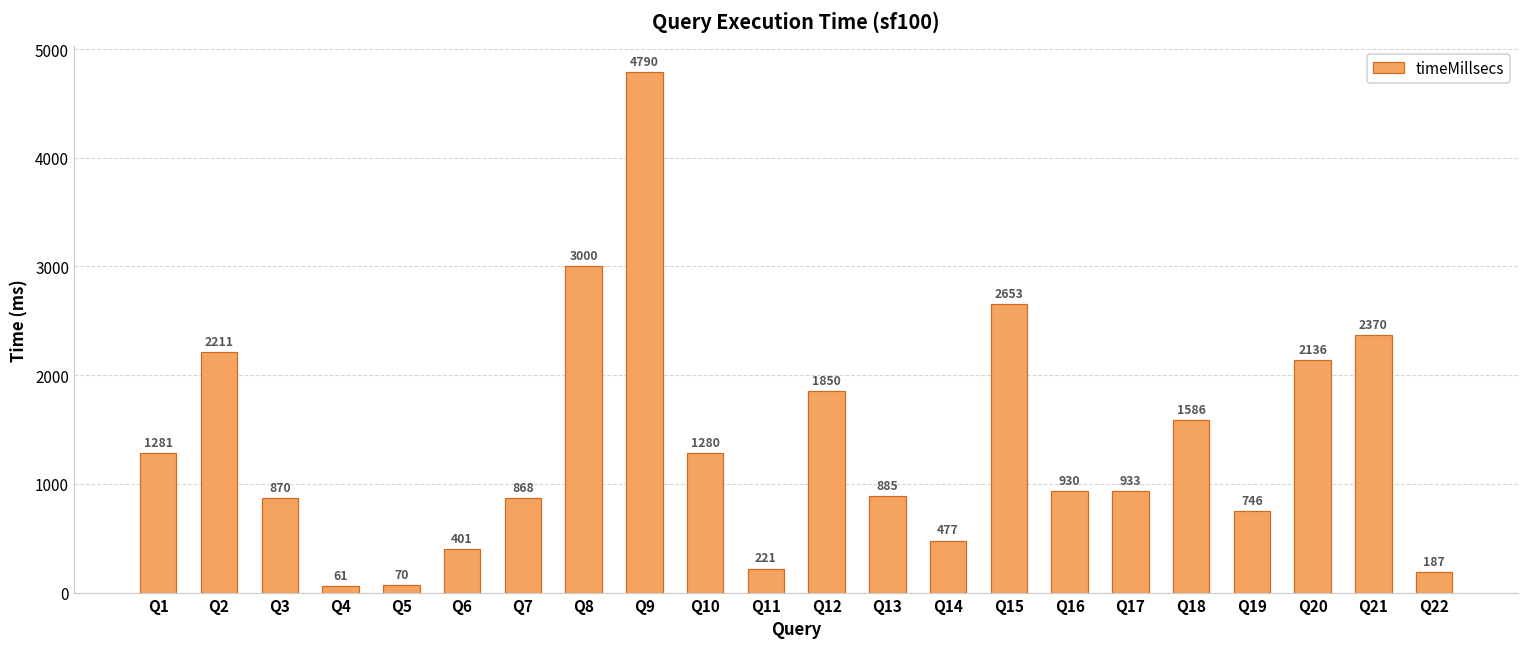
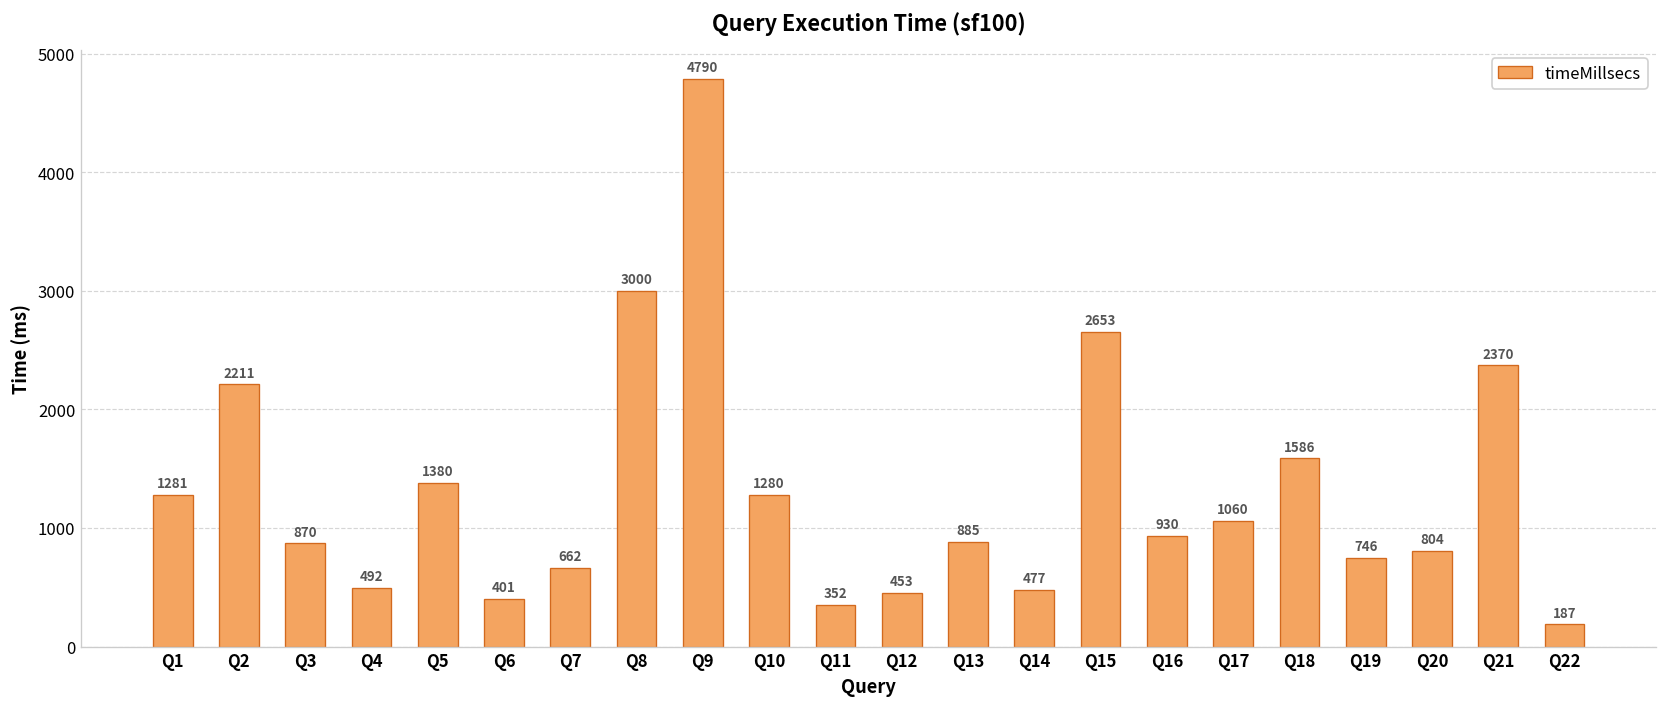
Q4: 61 -> 492
Q5: 70 -> 1380
Q7: 868 -> 662
Q11: 221 -> 352
Q12: 1850 -> 453
Q17: 933 -> 1060
Q20: 2136 -> 804
